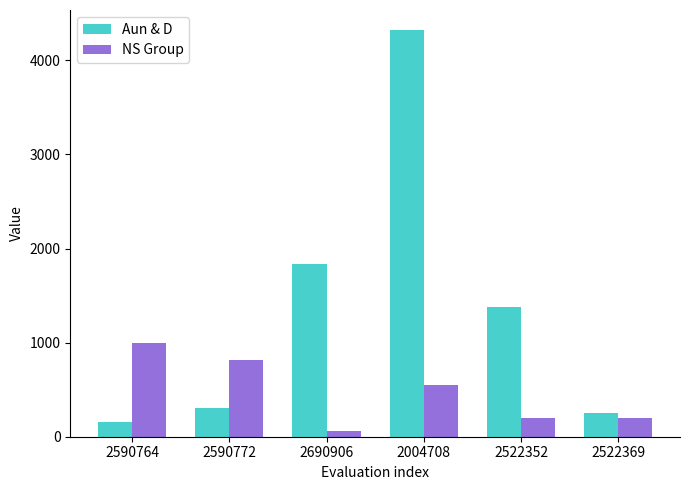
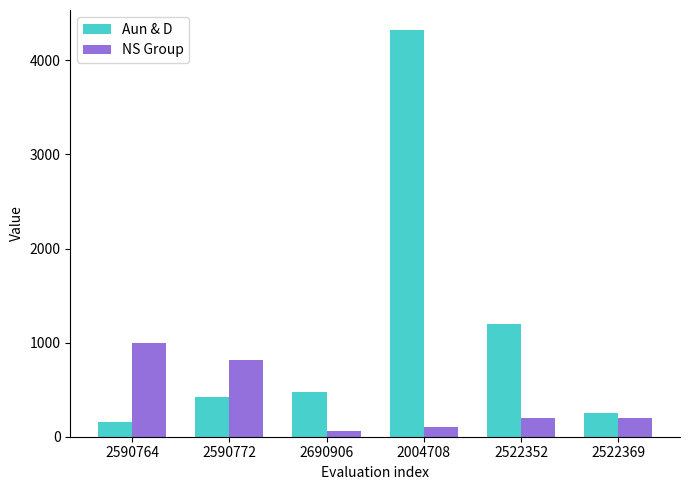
Aun & D, 2590772: 300 -> 400
Aun & D, 2690906: 1800 -> 500
NS Group, 2004708: 500 -> 100
Aun & D, 2522352: 1400 -> 1200
